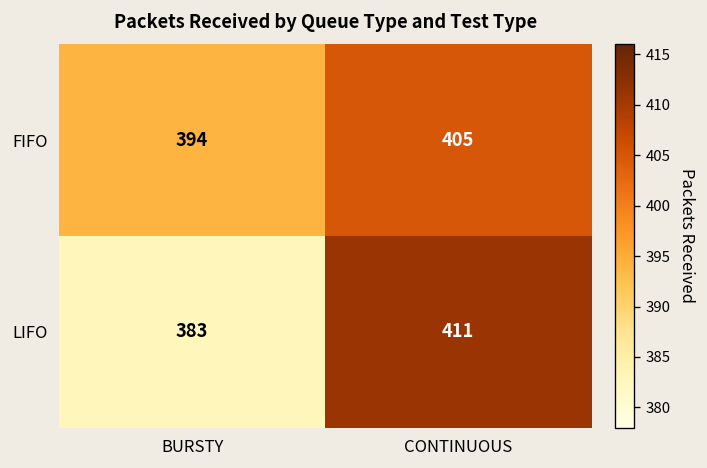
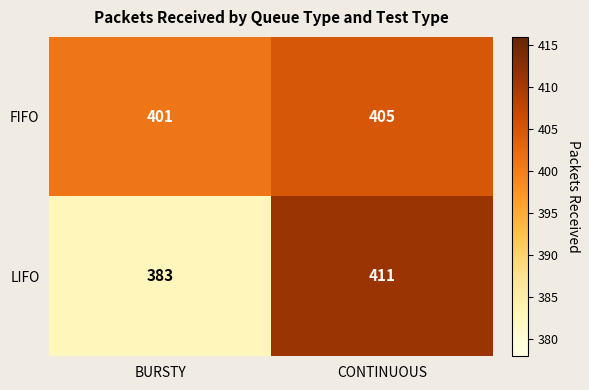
FIFO, BURSTY: 394 -> 401
